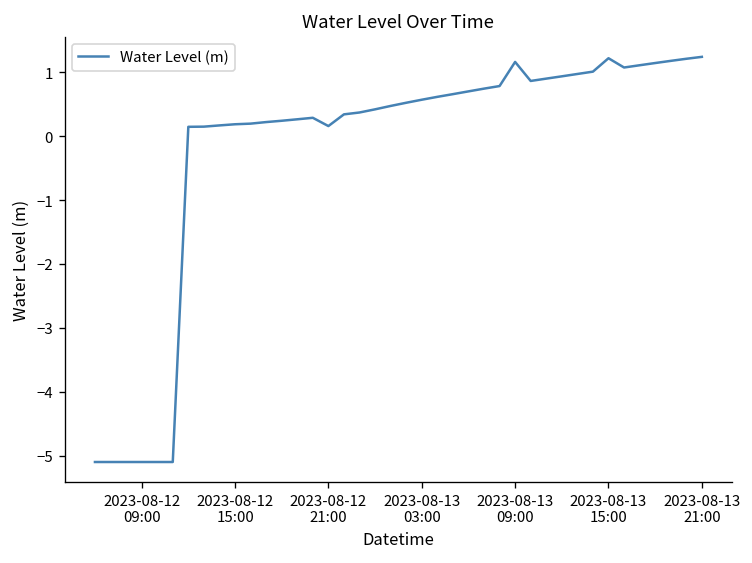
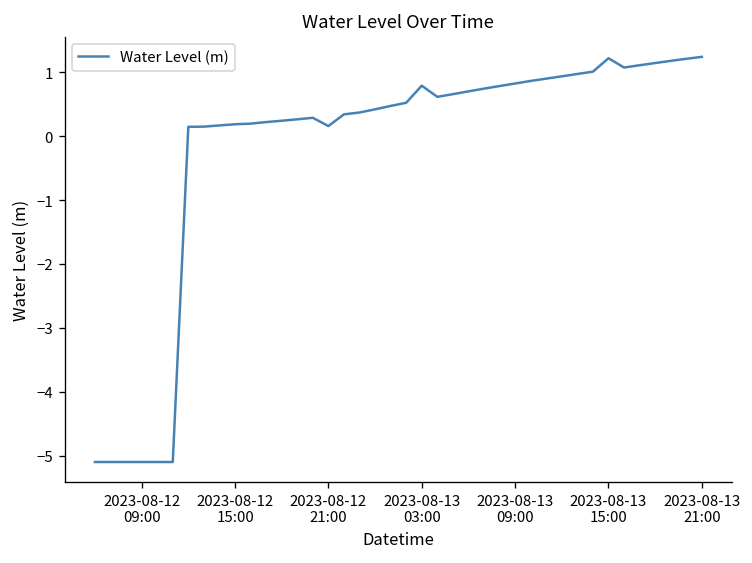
2023-08-13 03:00: 0.6 -> 0.8
2023-08-13 09:00: 1.2 -> 0.8
